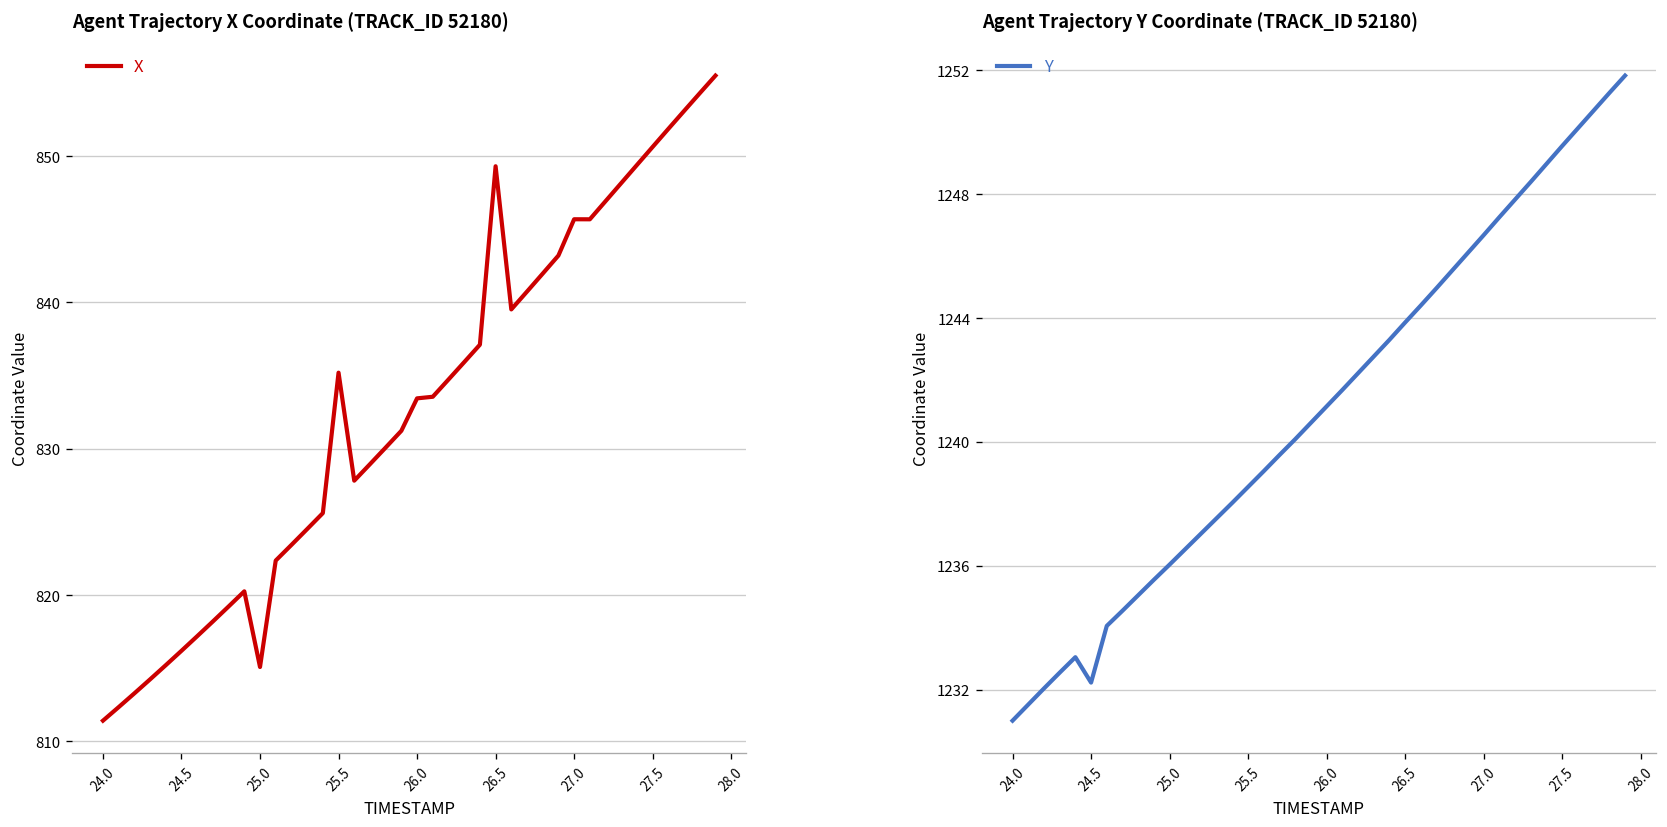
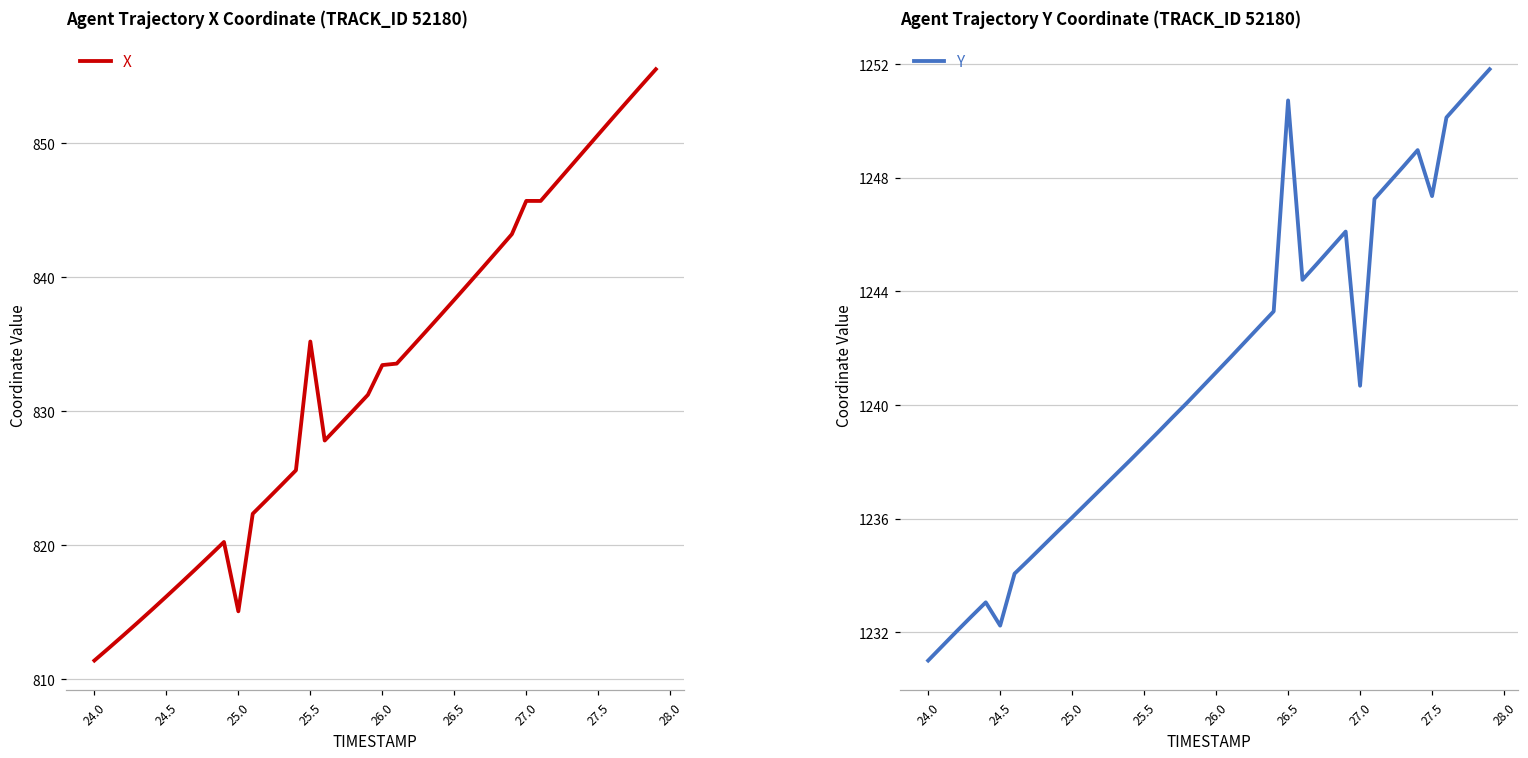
Agent Trajectory X Coordinate (TRACK_ID 52180), 26.5: 849.3 -> 838.3
Agent Trajectory Y Coordinate (TRACK_ID 52180), 26.5: 1243.9 -> 1250.7
Agent Trajectory Y Coordinate (TRACK_ID 52180), 27.0: 1246.7 -> 1240.7
Agent Trajectory Y Coordinate (TRACK_ID 52180), 27.5: 1249.6 -> 1247.4
